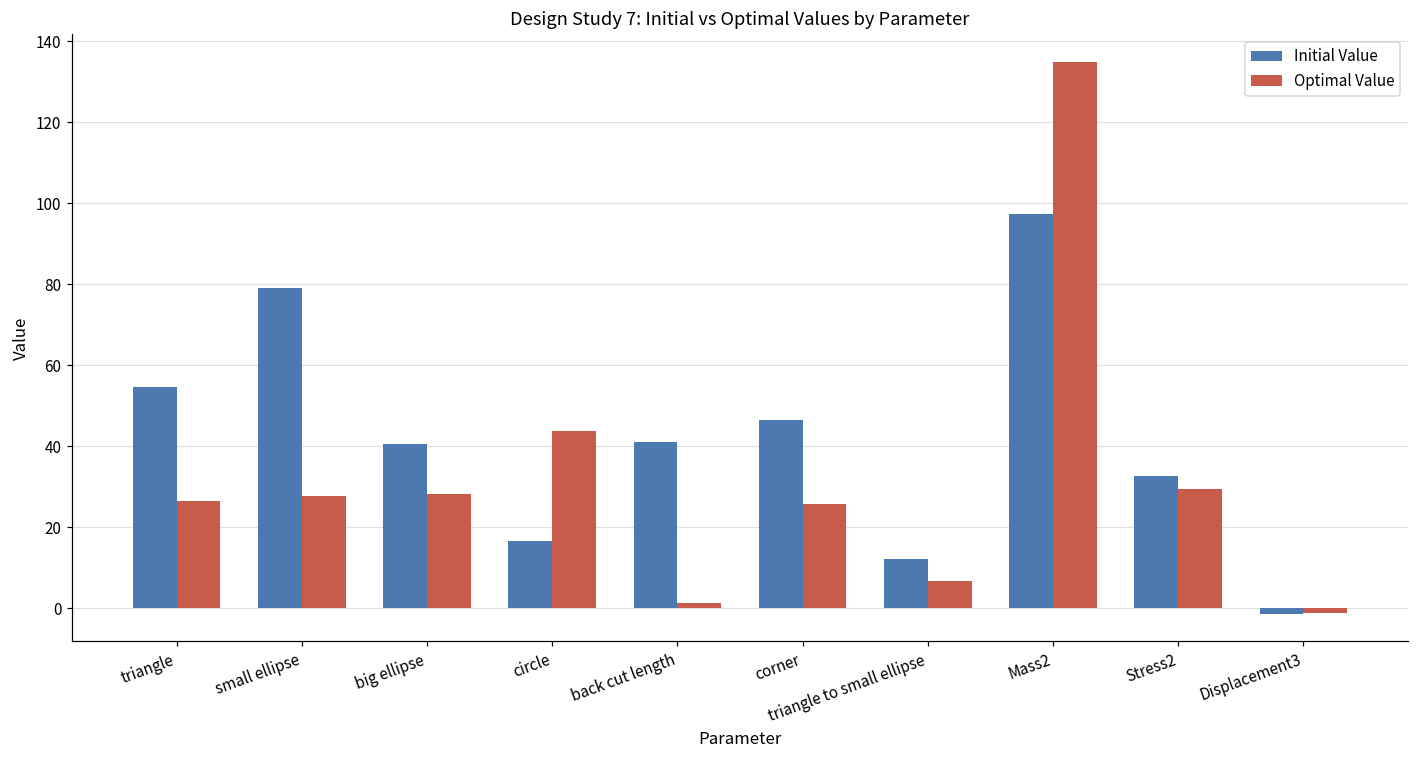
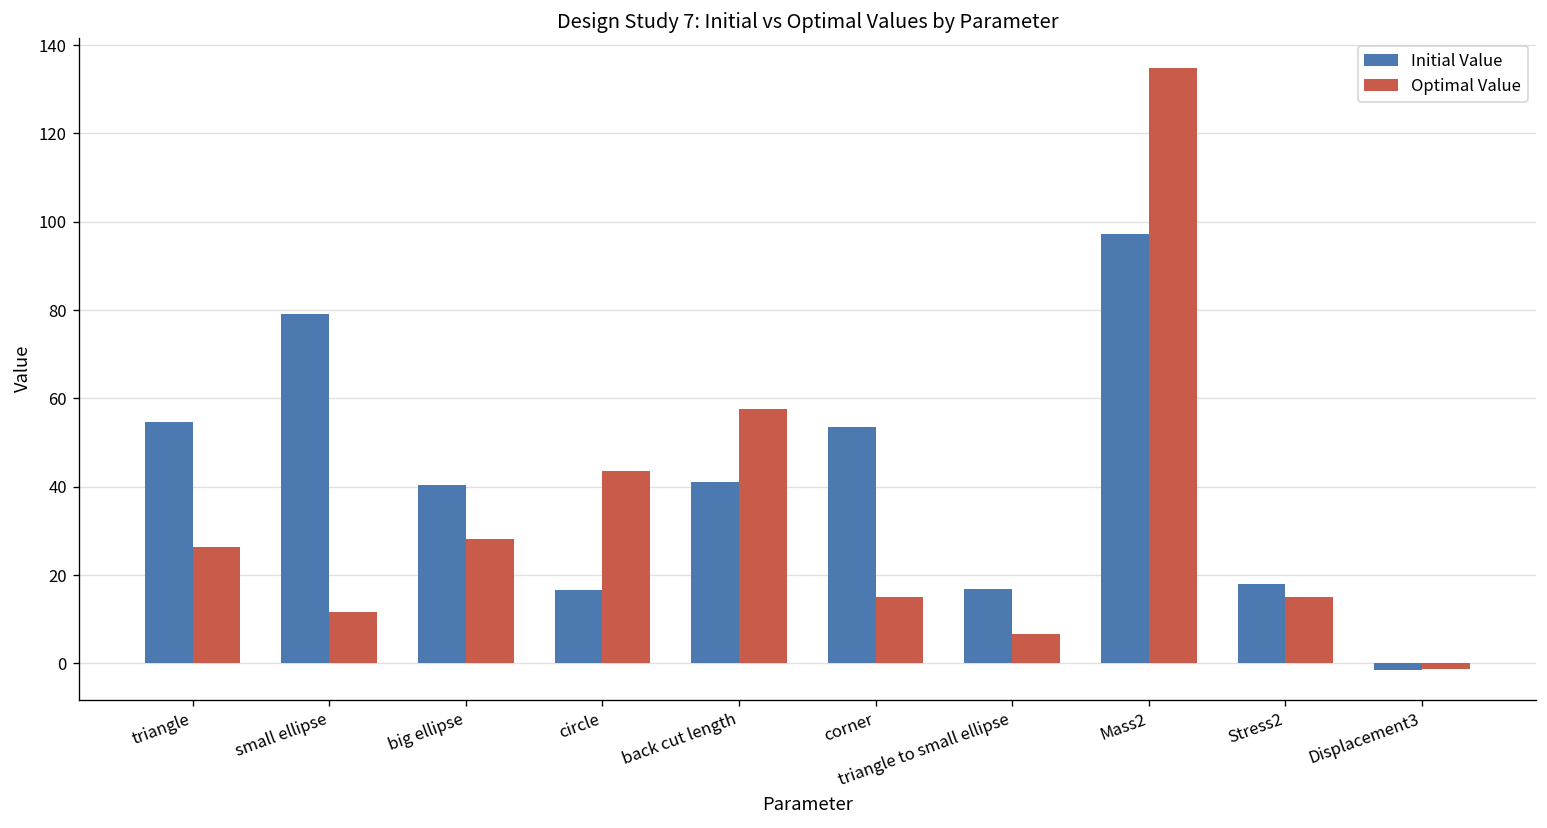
Optimal Value, small ellipse: 28 -> 12
Optimal Value, back cut length: 1 -> 58
Initial Value, corner: 46 -> 53
Optimal Value, corner: 26 -> 15
Initial Value, triangle to small ellipse: 12 -> 17
Initial Value, Stress2: 33 -> 18
Optimal Value, Stress2: 29 -> 15
